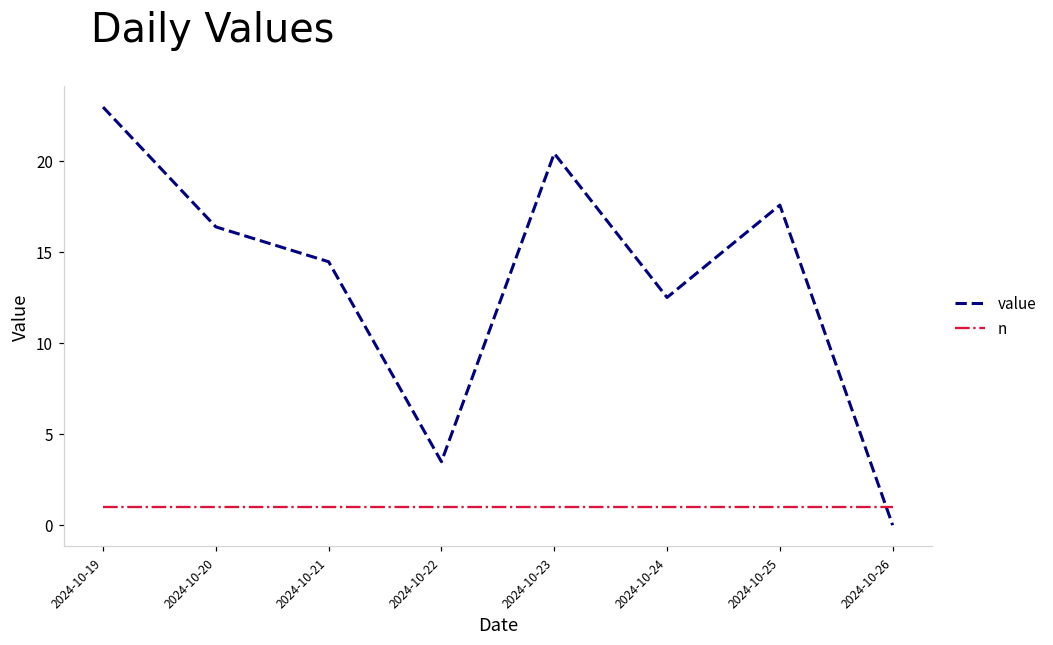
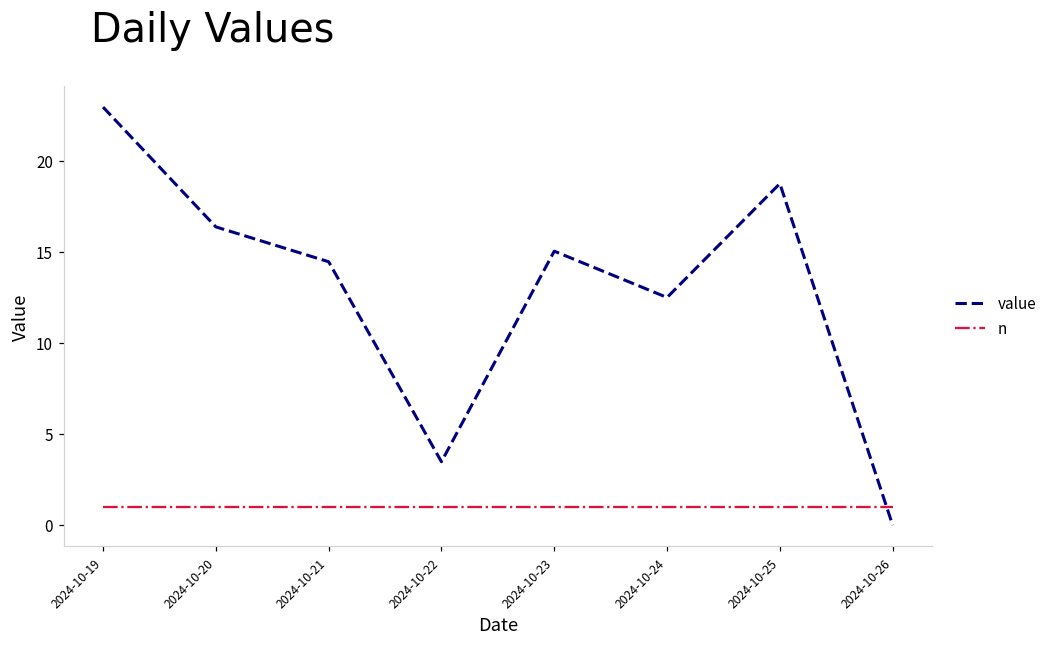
value, 2024-10-23: 20.4 -> 15.0
value, 2024-10-25: 17.6 -> 18.8
